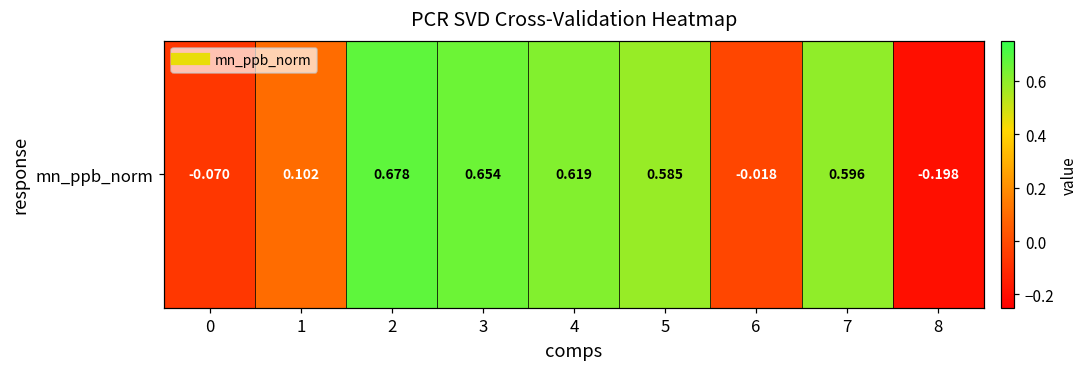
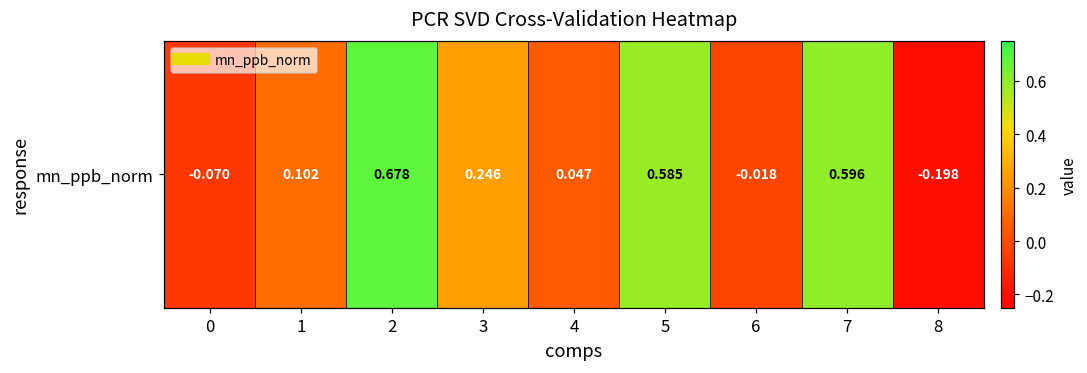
mn_ppb_norm, 3: 0.654 -> 0.246
mn_ppb_norm, 4: 0.619 -> 0.047
